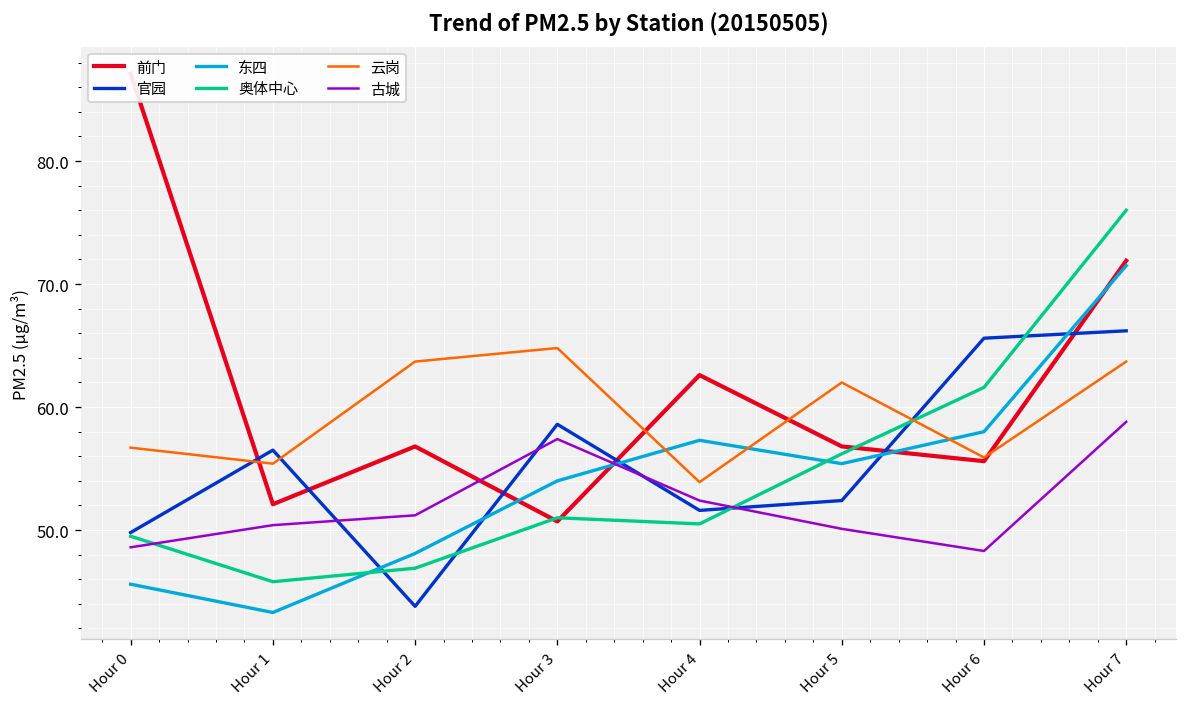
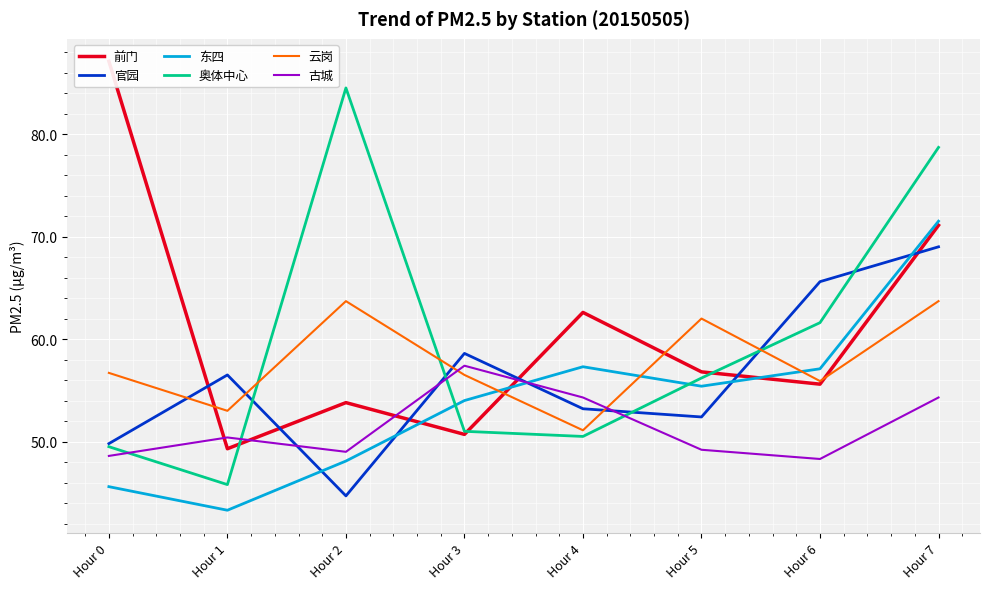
前门, Hour 1: 52.1 -> 49.3
云岗, Hour 1: 55.4 -> 53.0
前门, Hour 2: 56.8 -> 53.8
官园, Hour 2: 43.8 -> 44.7
奥体中心, Hour 2: 46.9 -> 84.5
古城, Hour 2: 51.2 -> 49.0
云岗, Hour 3: 64.8 -> 56.5
官园, Hour 4: 51.6 -> 53.2
云岗, Hour 4: 53.9 -> 51.1
古城, Hour 4: 52.4 -> 54.3
古城, Hour 5: 50.1 -> 49.2
东四, Hour 6: 58.0 -> 57.1
前门, Hour 7: 71.9 -> 71.1
官园, Hour 7: 66.2 -> 69.0
奥体中心, Hour 7: 76.0 -> 78.7
古城, Hour 7: 58.8 -> 54.3
